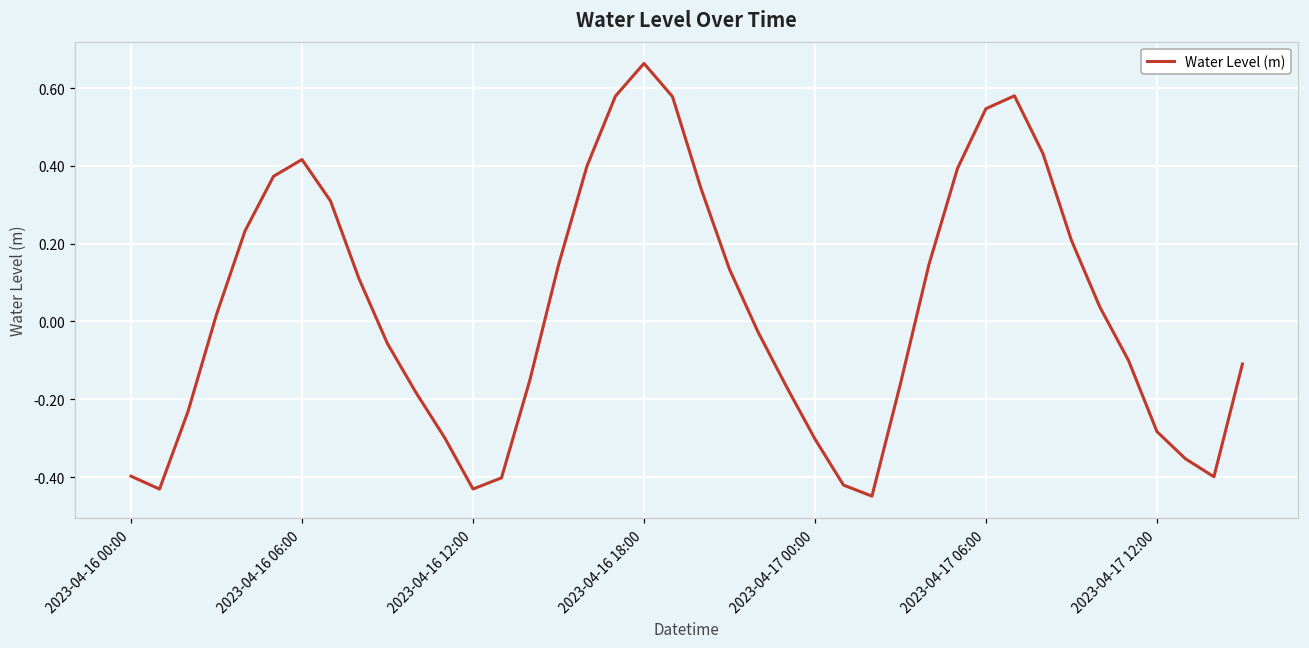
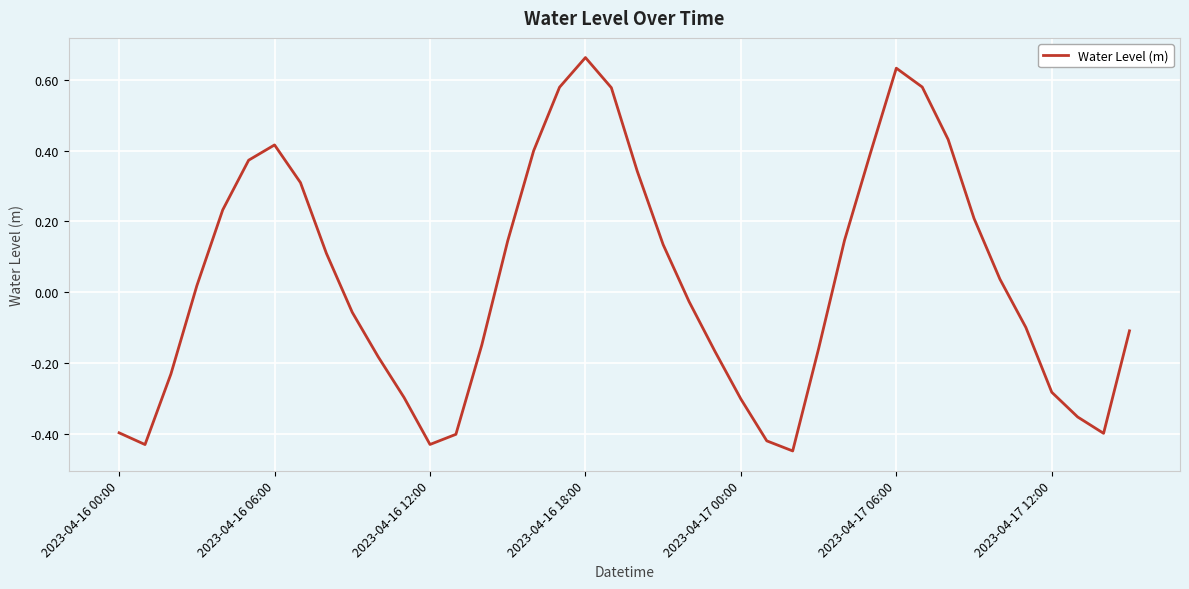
2023-04-17 06:00: 0.55 -> 0.63
